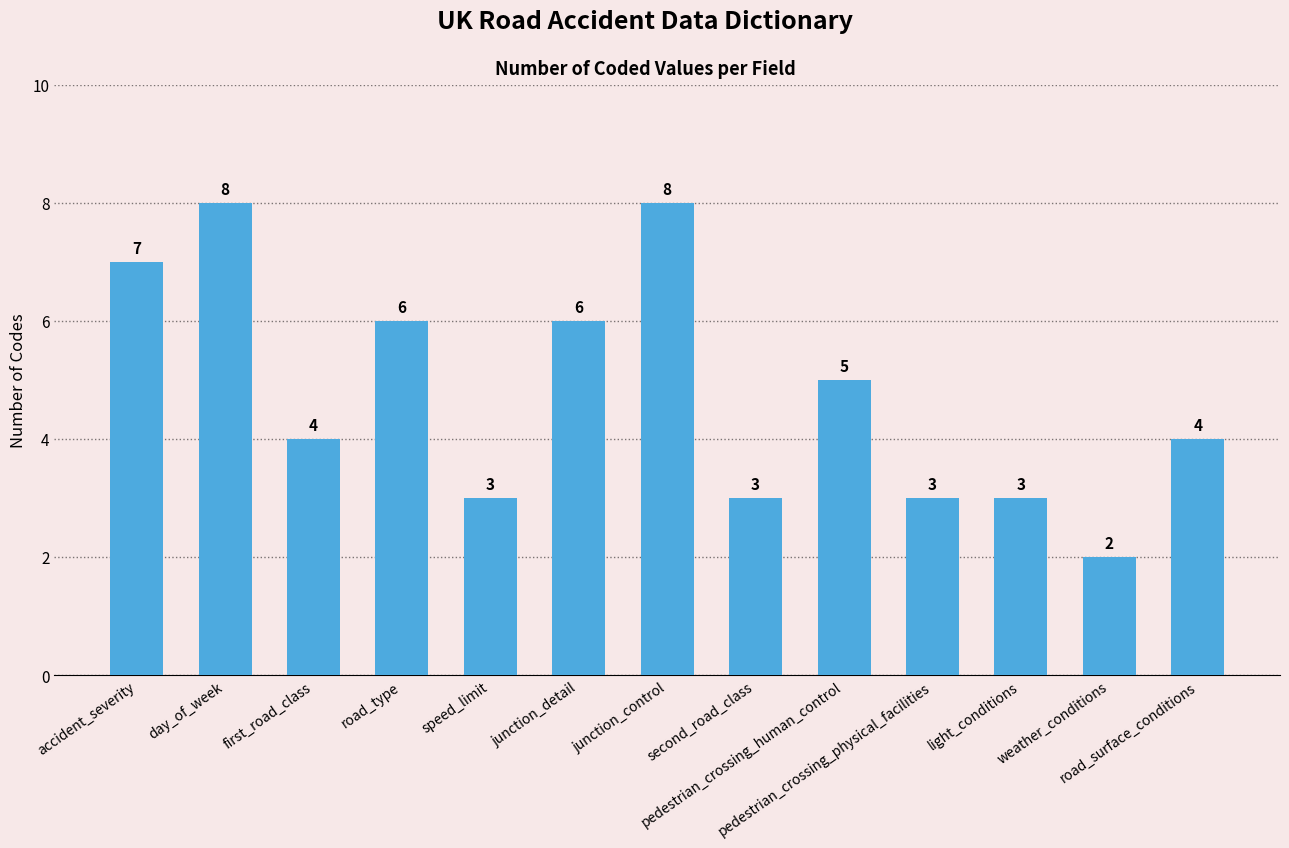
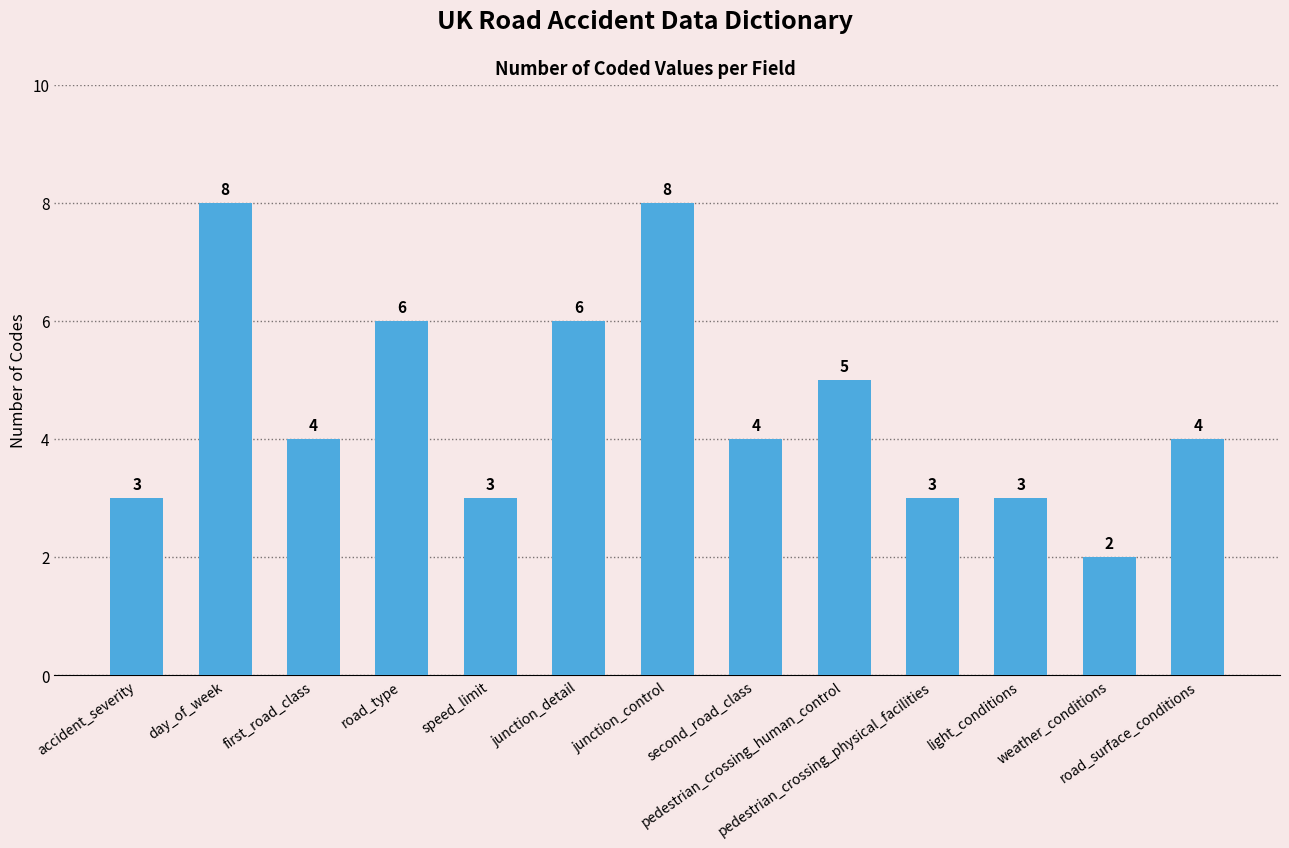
accident_severity: 7 -> 3
second_road_class: 3 -> 4
